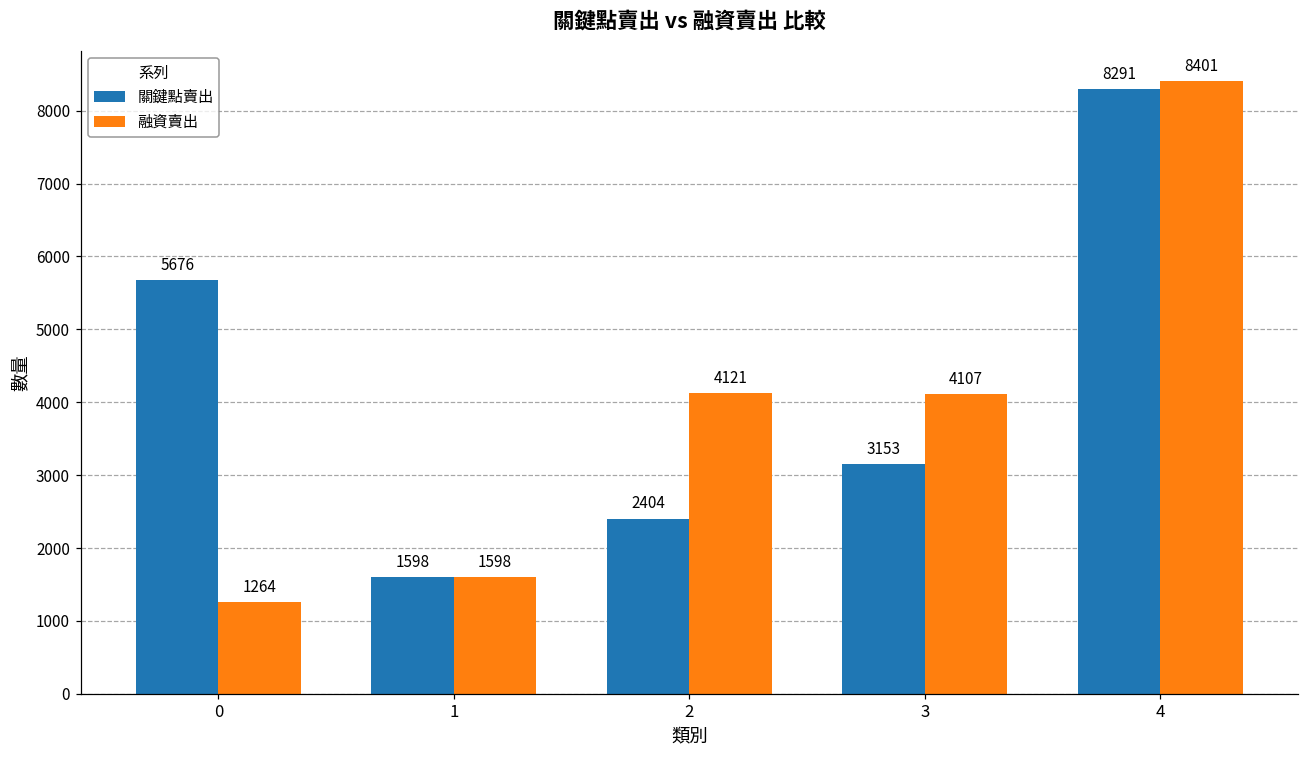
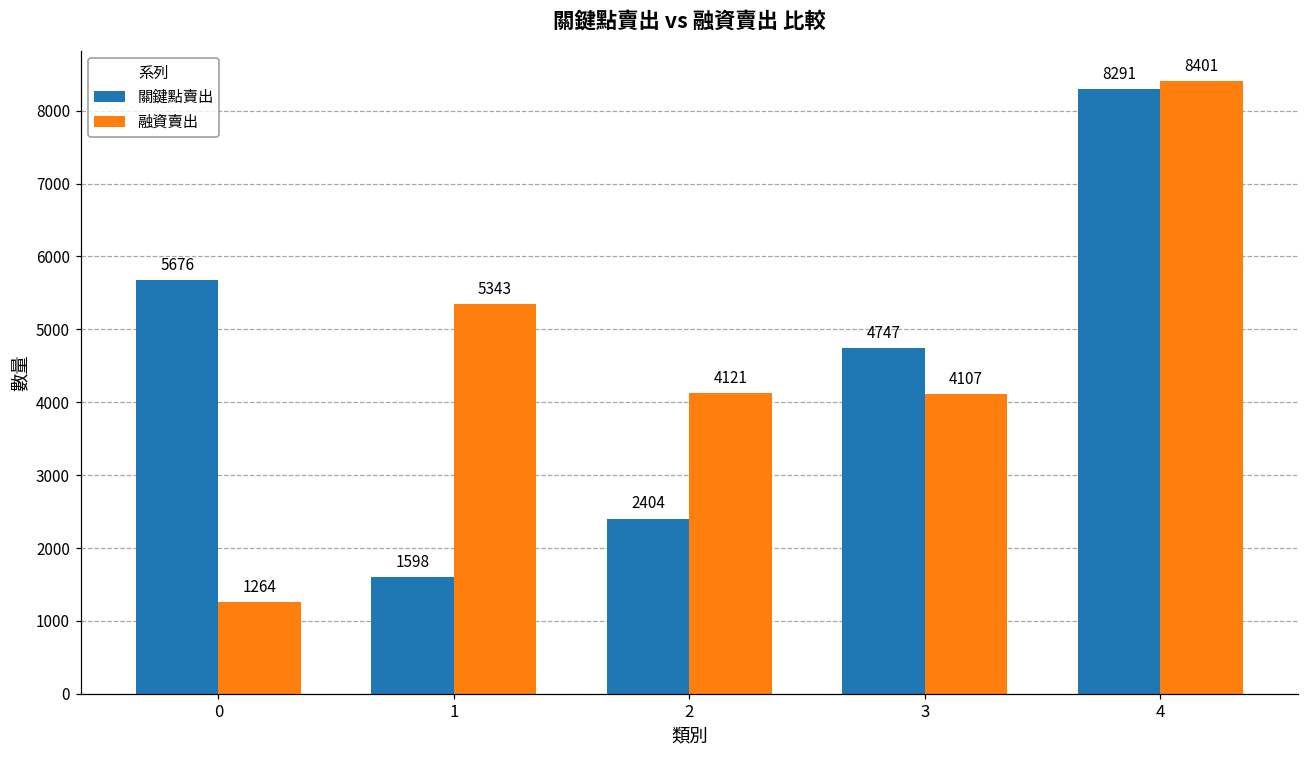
融資賣出, 1: 1598 -> 5343
關鍵點賣出, 3: 3153 -> 4747
